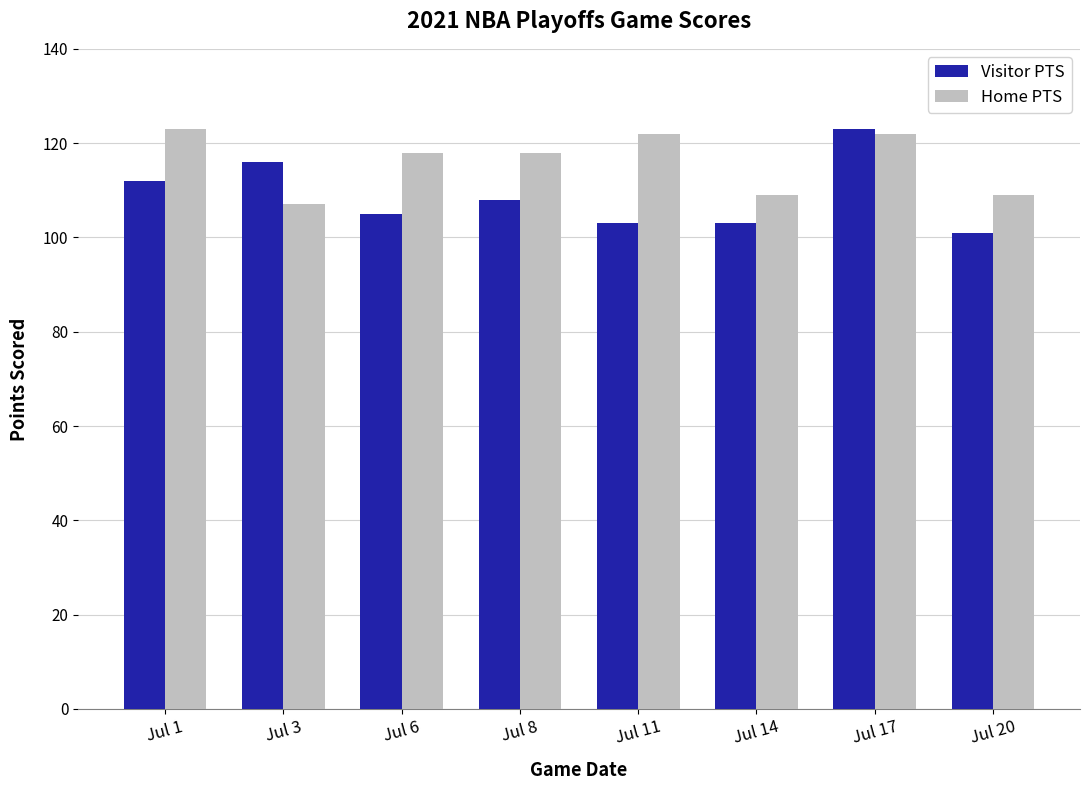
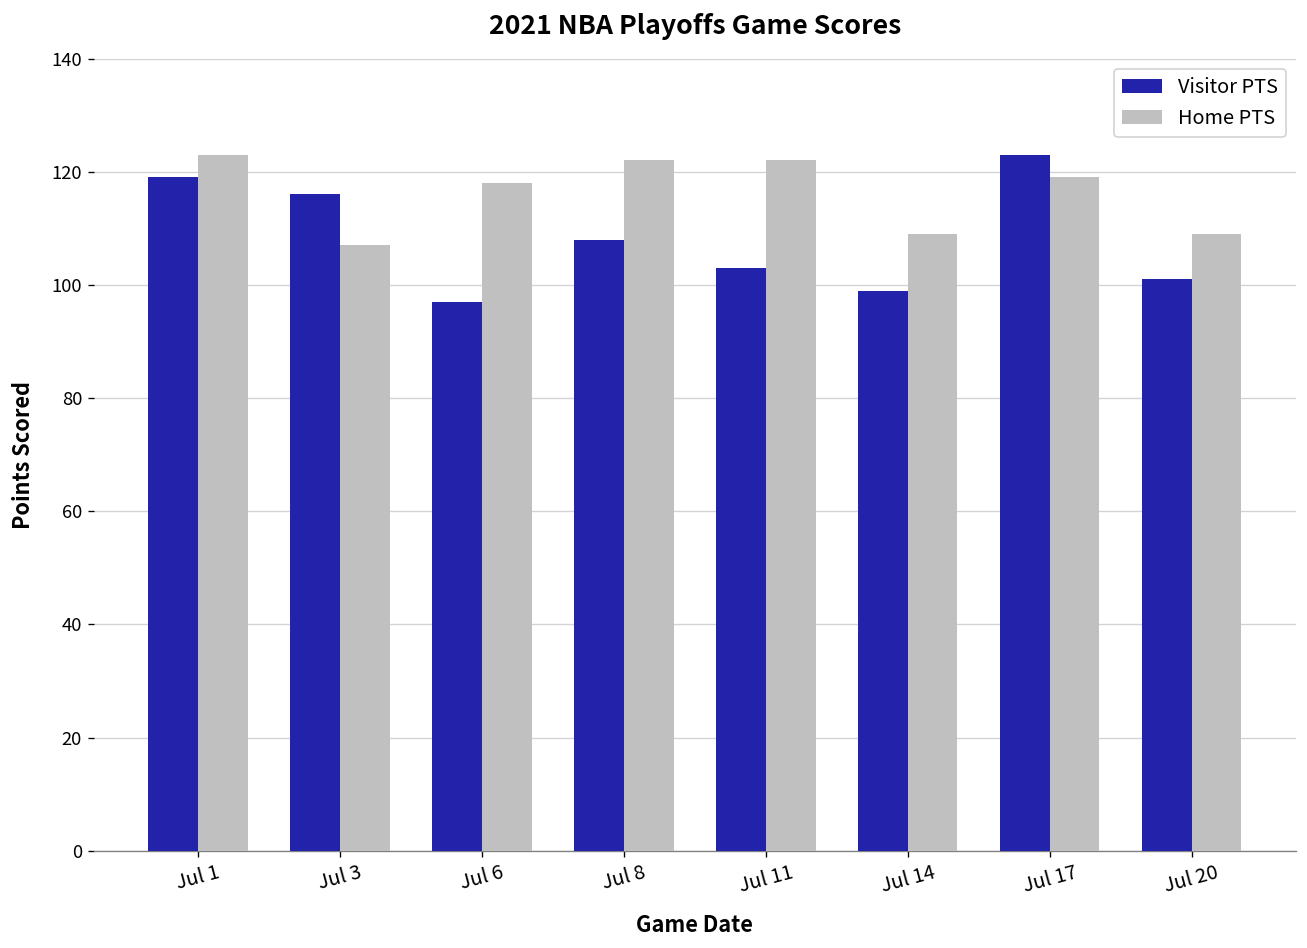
Visitor PTS, Jul 1: 112 -> 119
Visitor PTS, Jul 6: 105 -> 97
Home PTS, Jul 8: 118 -> 122
Visitor PTS, Jul 14: 103 -> 99
Home PTS, Jul 17: 122 -> 119
